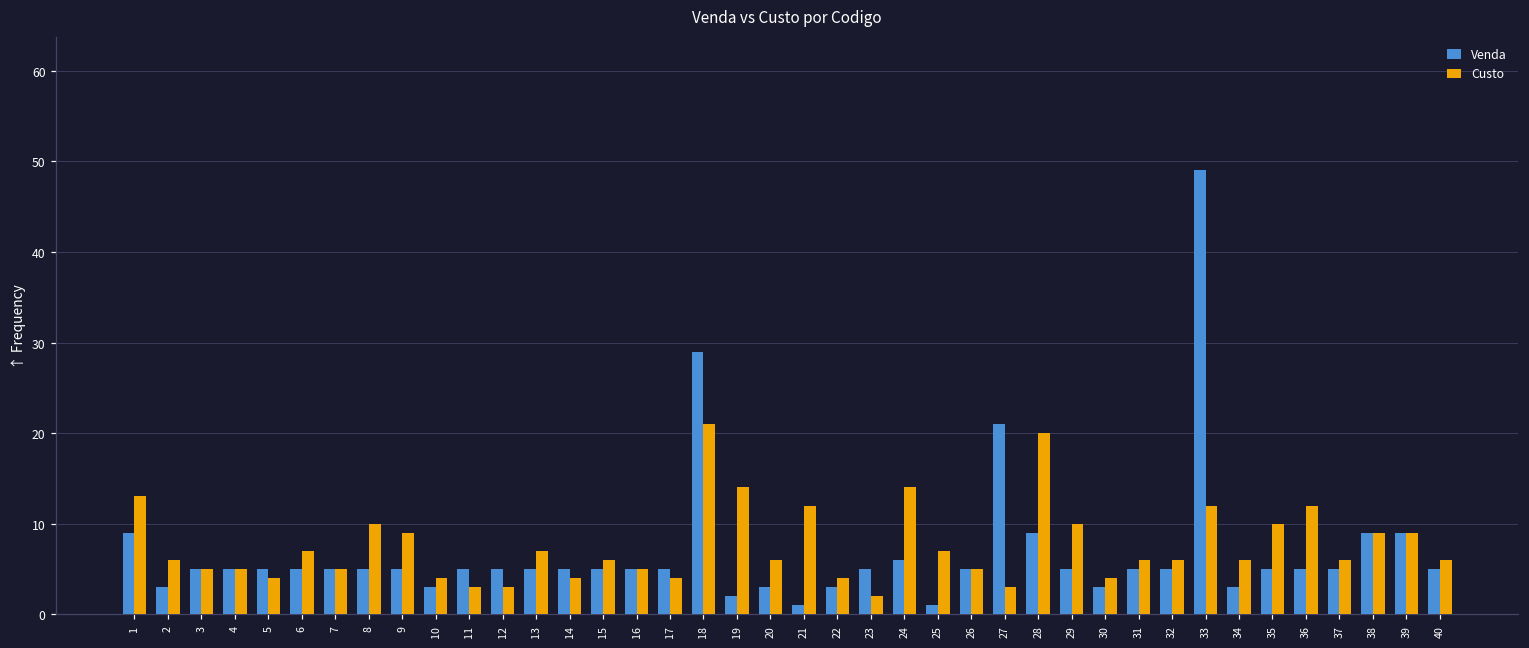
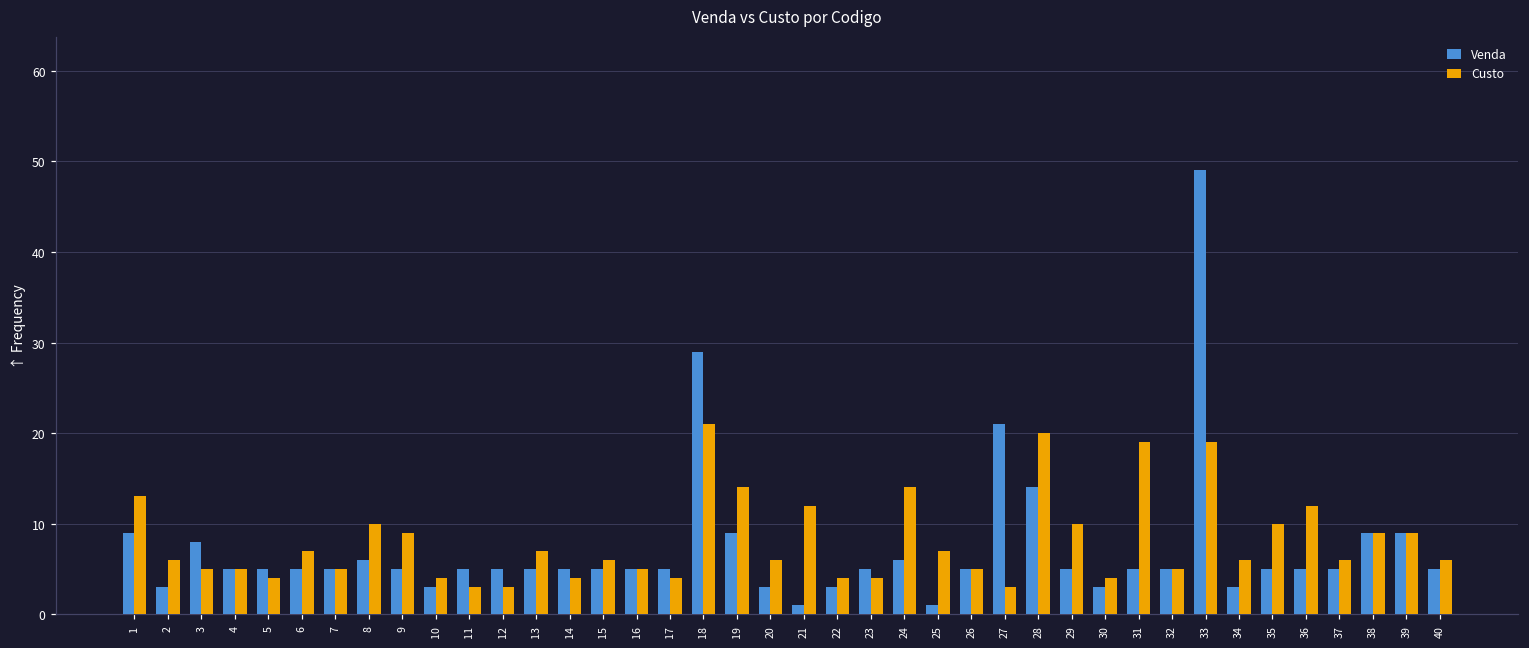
Venda, 3: 5 -> 8
Venda, 8: 5 -> 6
Venda, 19: 2 -> 9
Custo, 23: 2 -> 4
Venda, 28: 9 -> 14
Custo, 31: 6 -> 19
Custo, 32: 6 -> 5
Custo, 33: 12 -> 19
